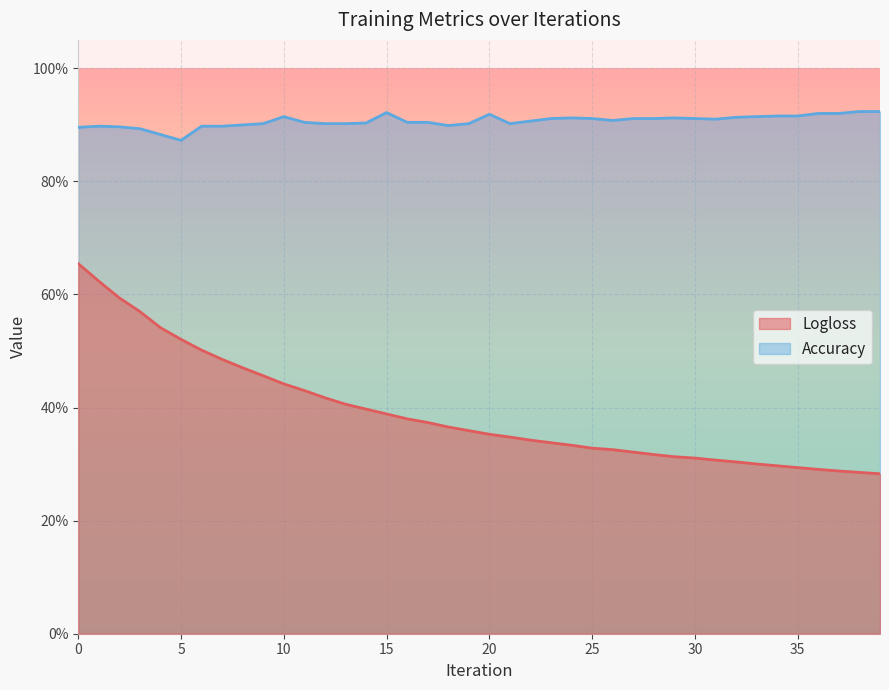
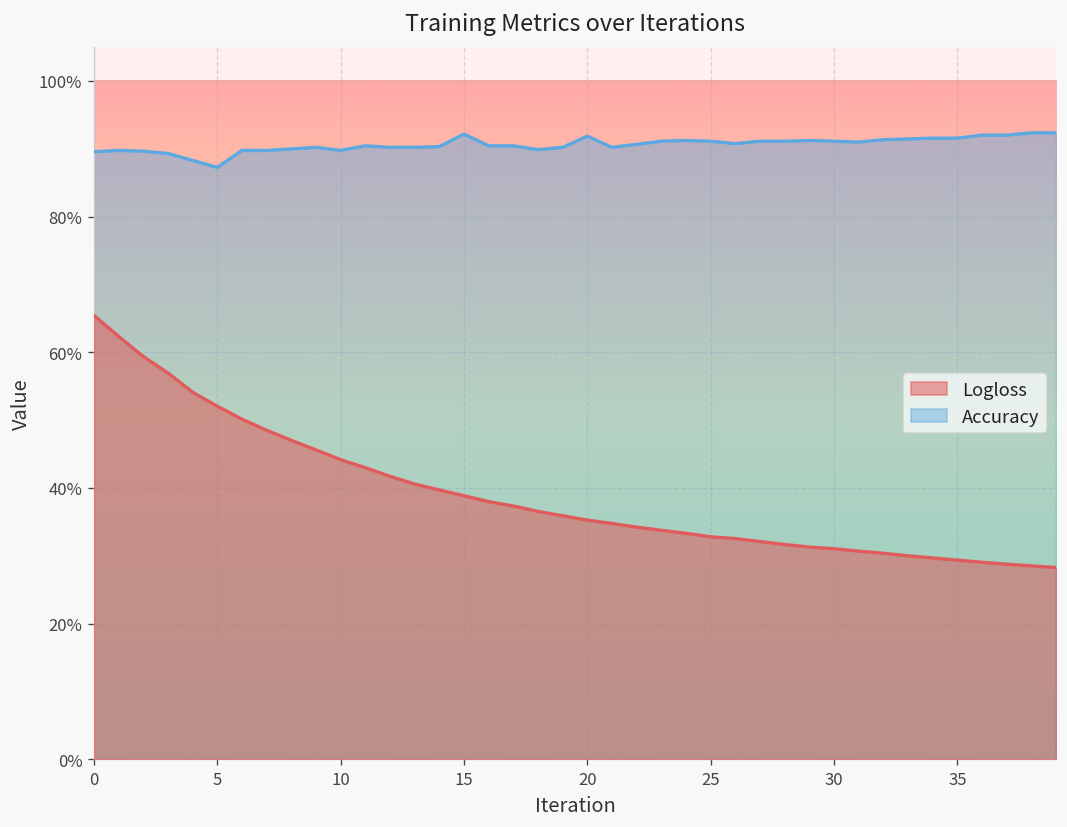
Accuracy, 10: 91% -> 90%
